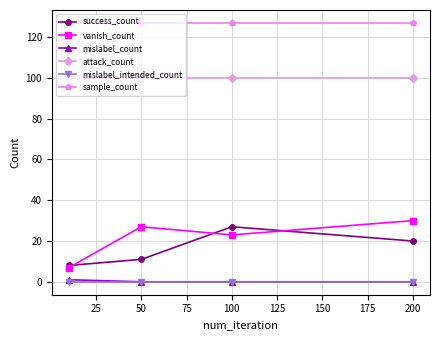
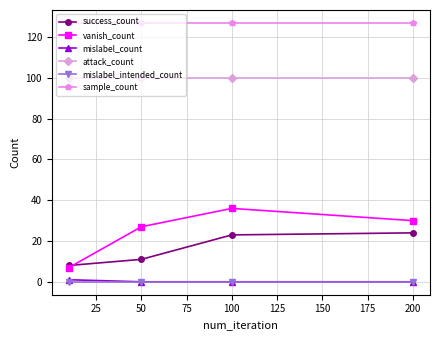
success_count, 100: 27 -> 23
vanish_count, 100: 23 -> 36
success_count, 200: 20 -> 24
